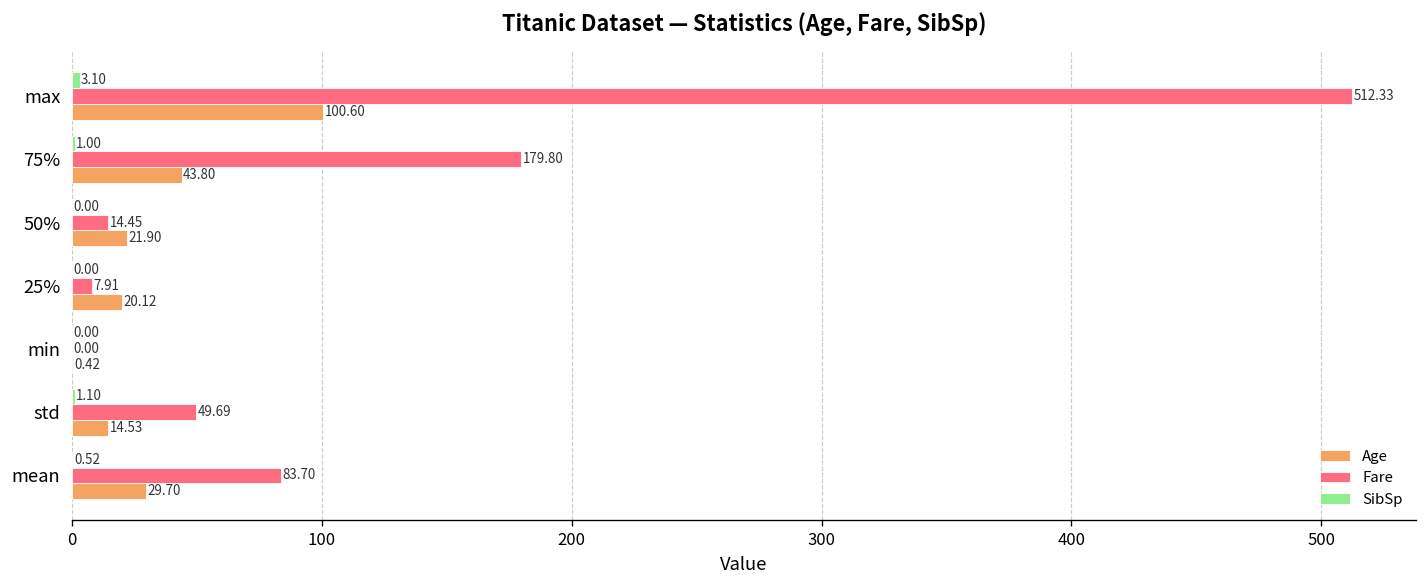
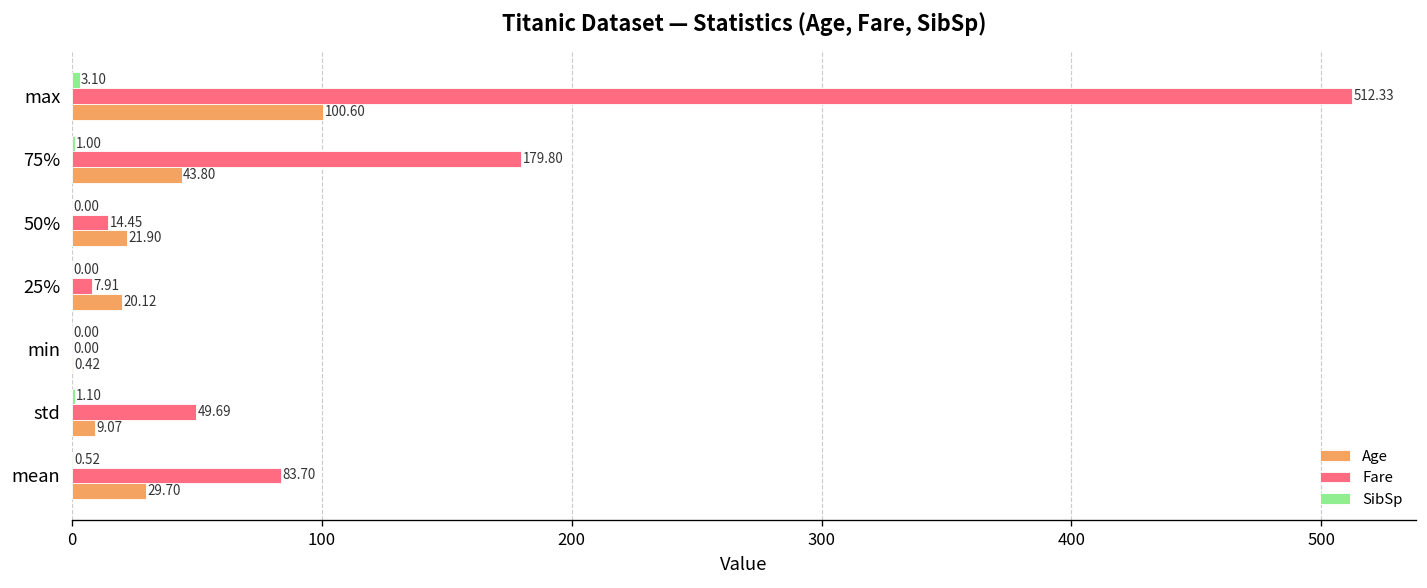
Age, std: 14.53 -> 9.07
